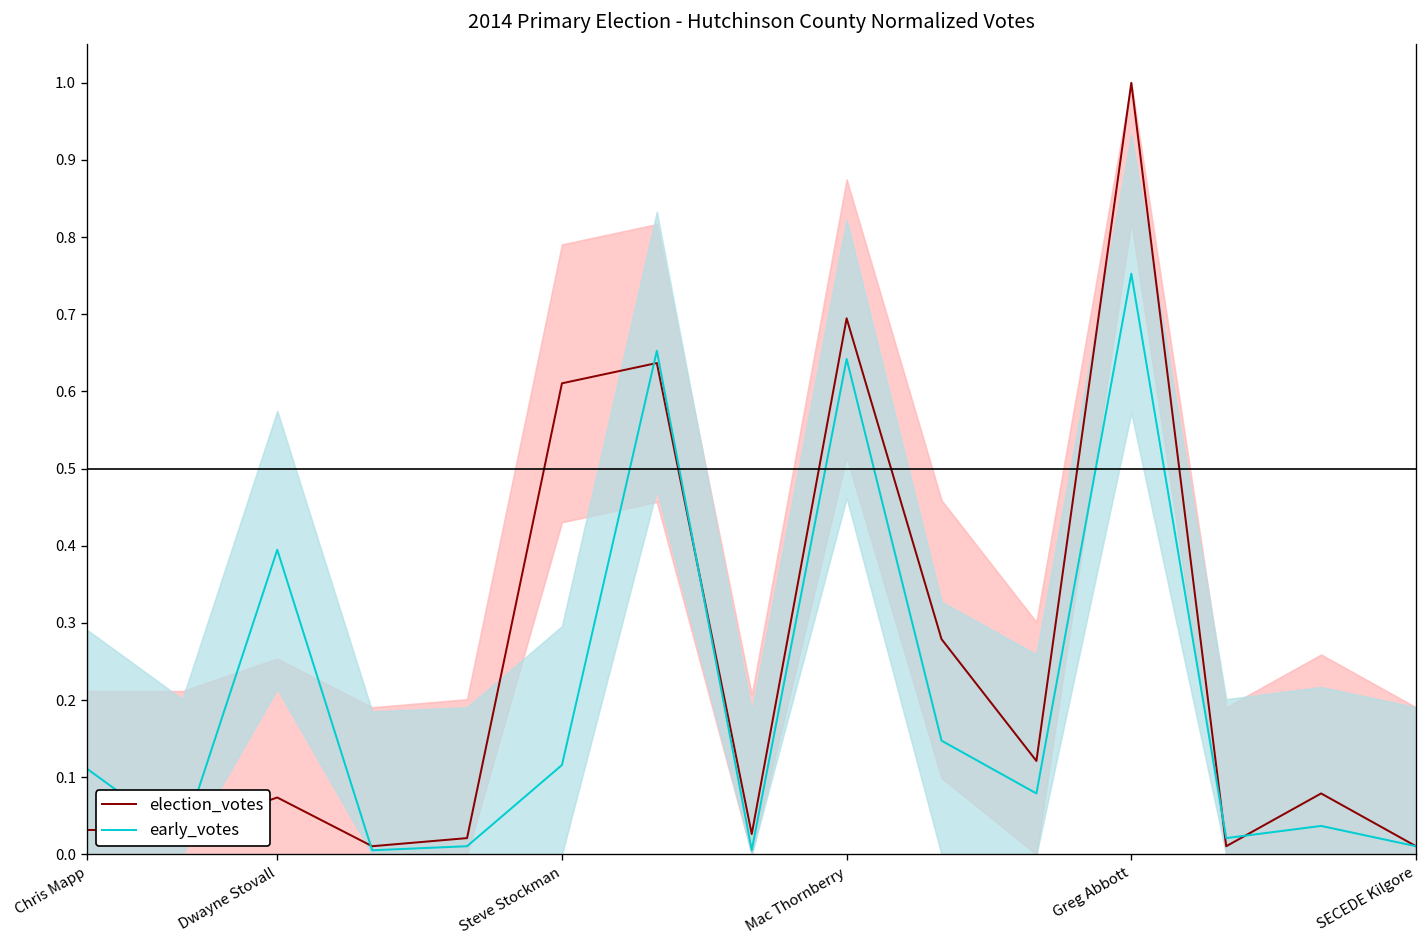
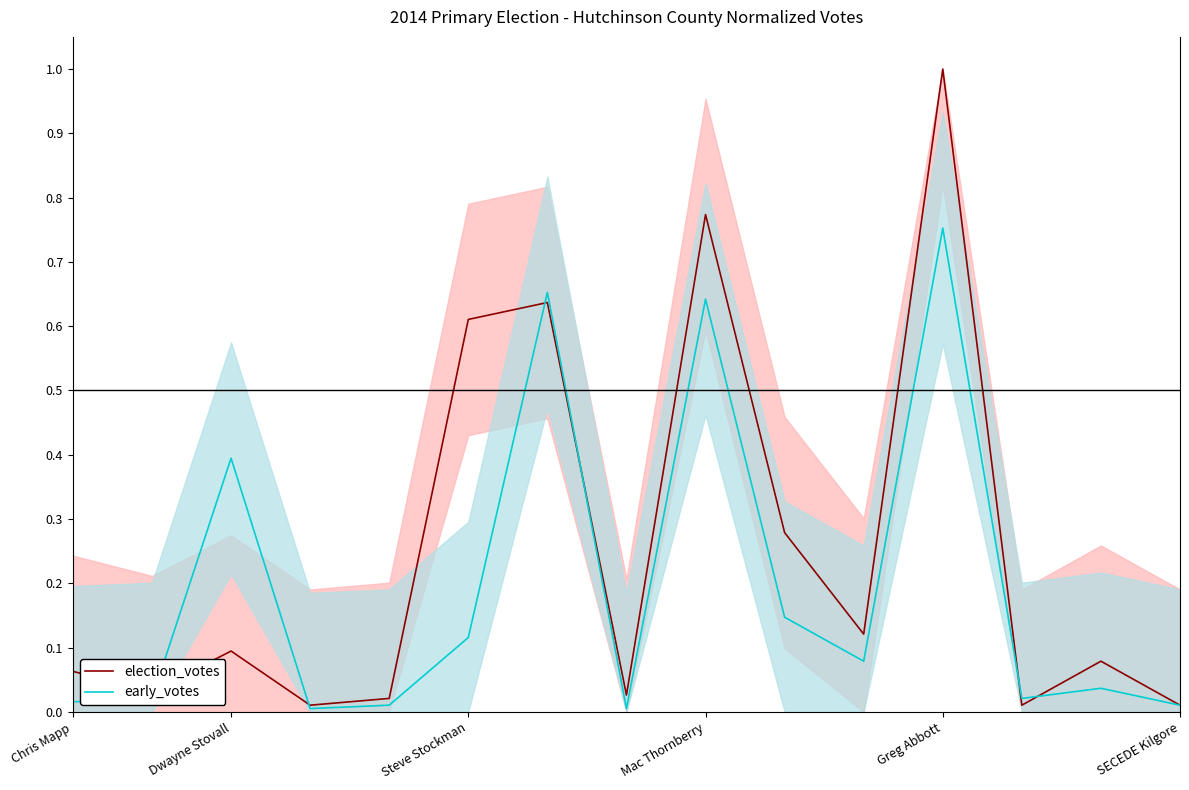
election_votes, Chris Mapp: 0.03 -> 0.06
early_votes, Chris Mapp: 0.11 -> 0.02
election_votes, Dwayne Stovall: 0.07 -> 0.09
election_votes, Mac Thornberry: 0.69 -> 0.77
